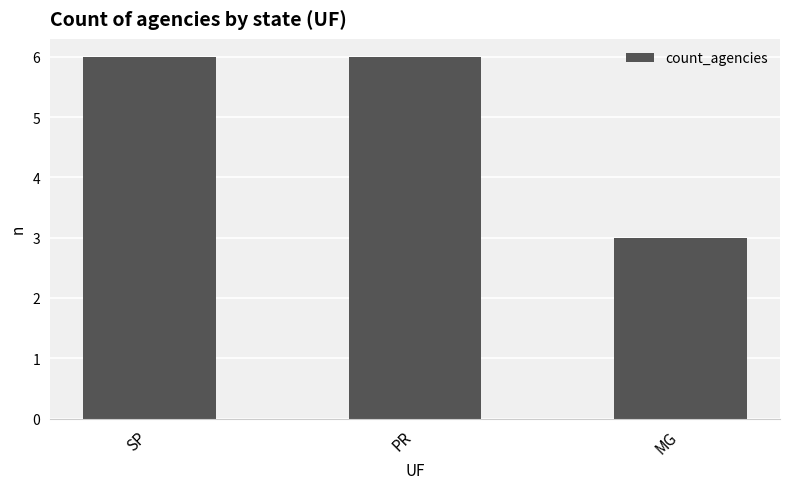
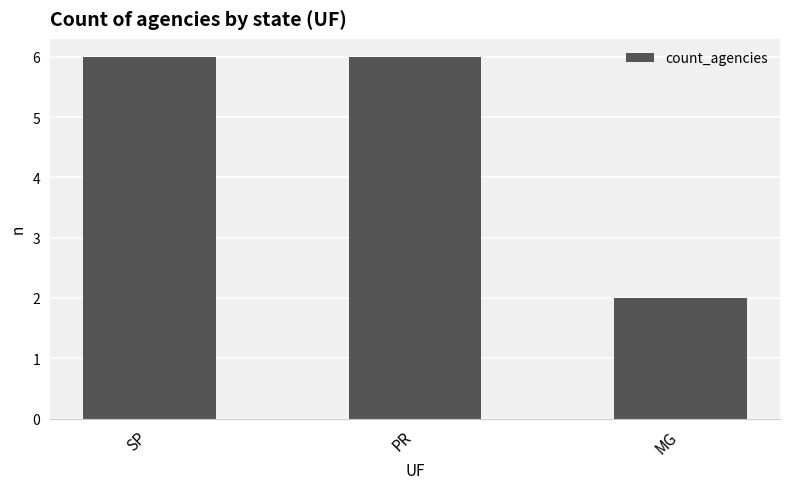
MG: 3 -> 2
